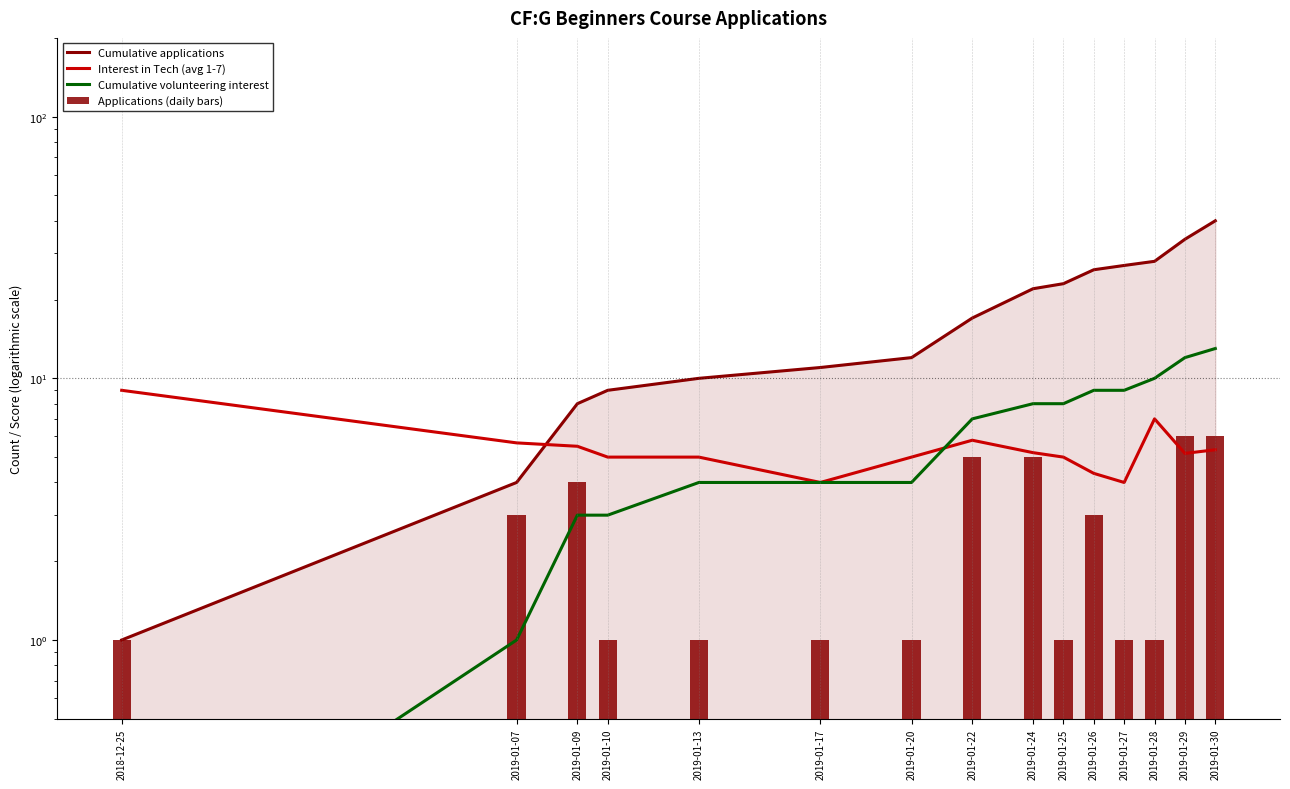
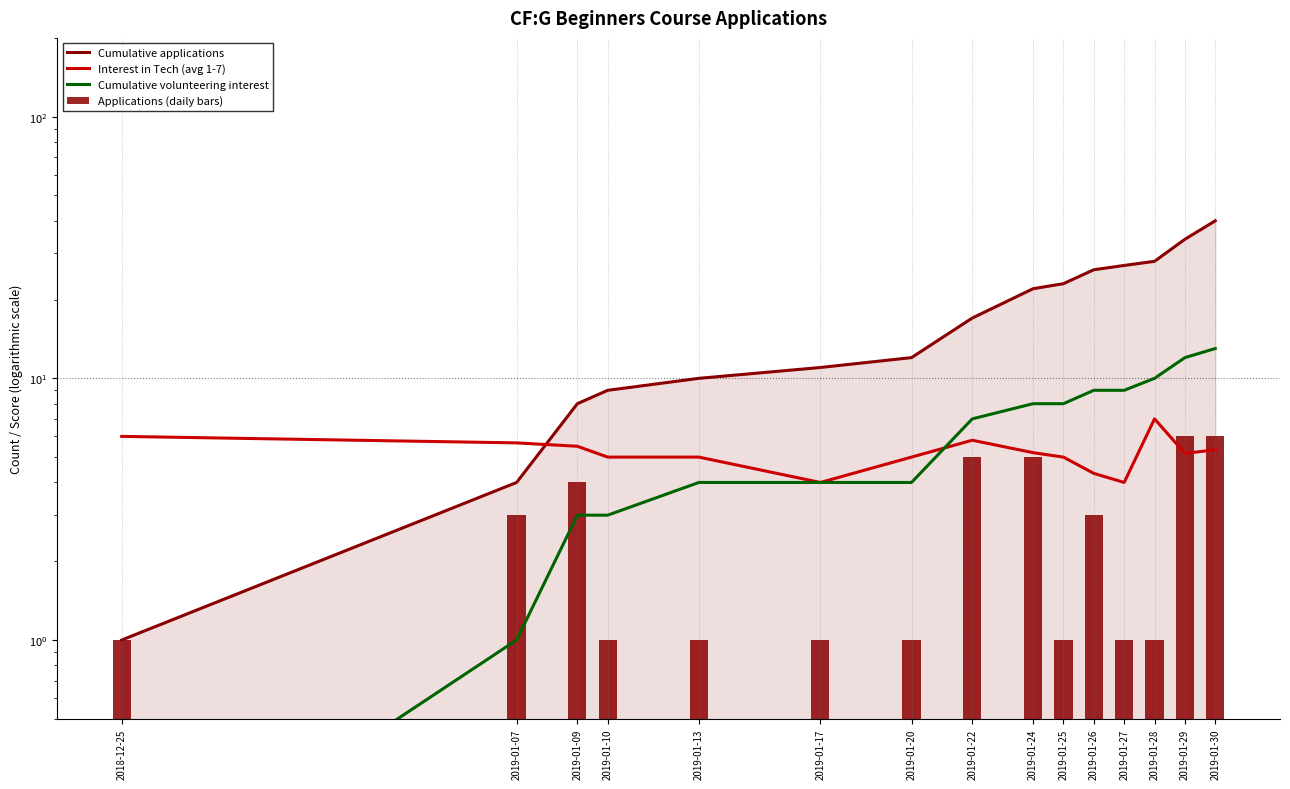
Interest in Tech (avg 1-7), 2018-12-25: 9 -> 6
